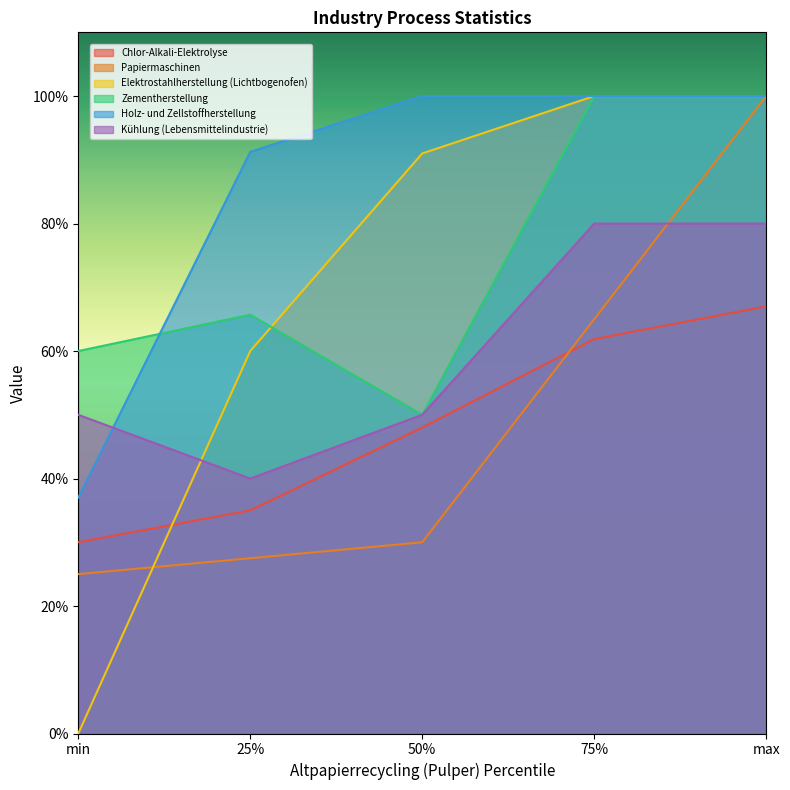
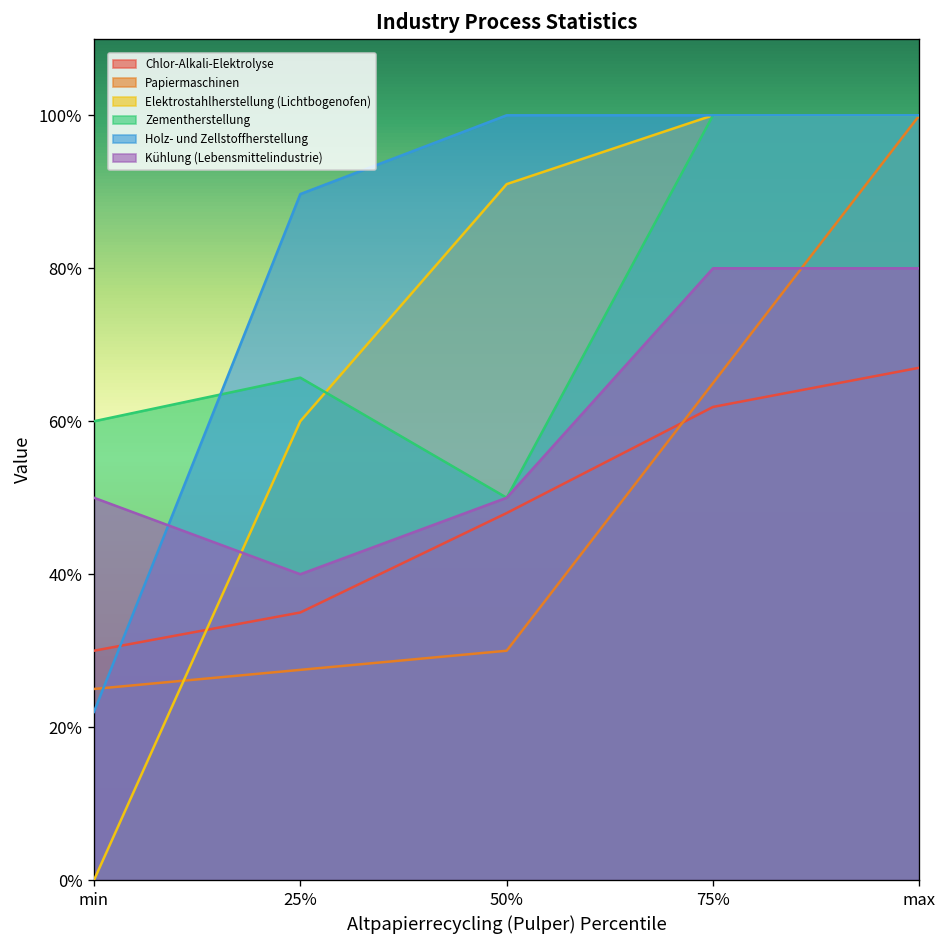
Holz- und Zellstoffherstellung, min: 37% -> 22%
Holz- und Zellstoffherstellung, 25%: 91% -> 90%
